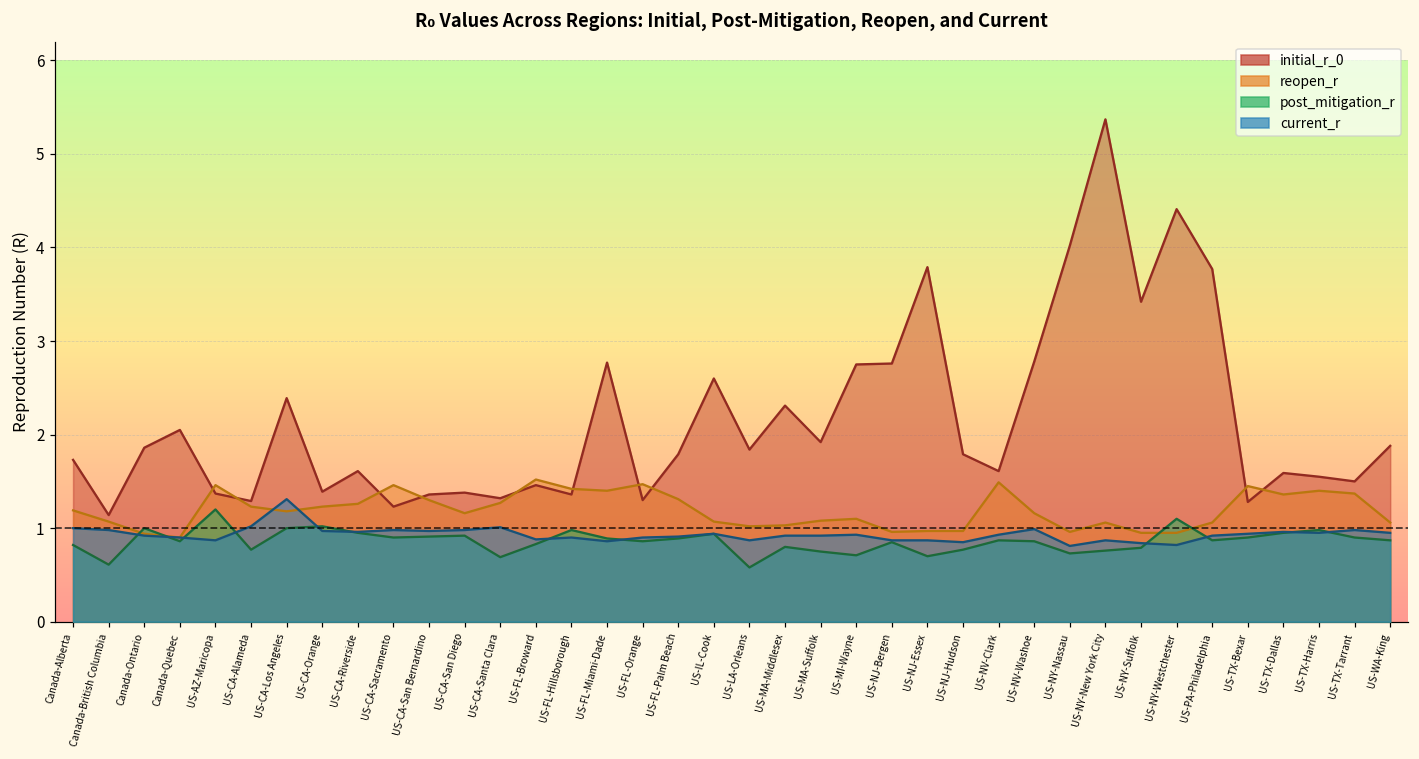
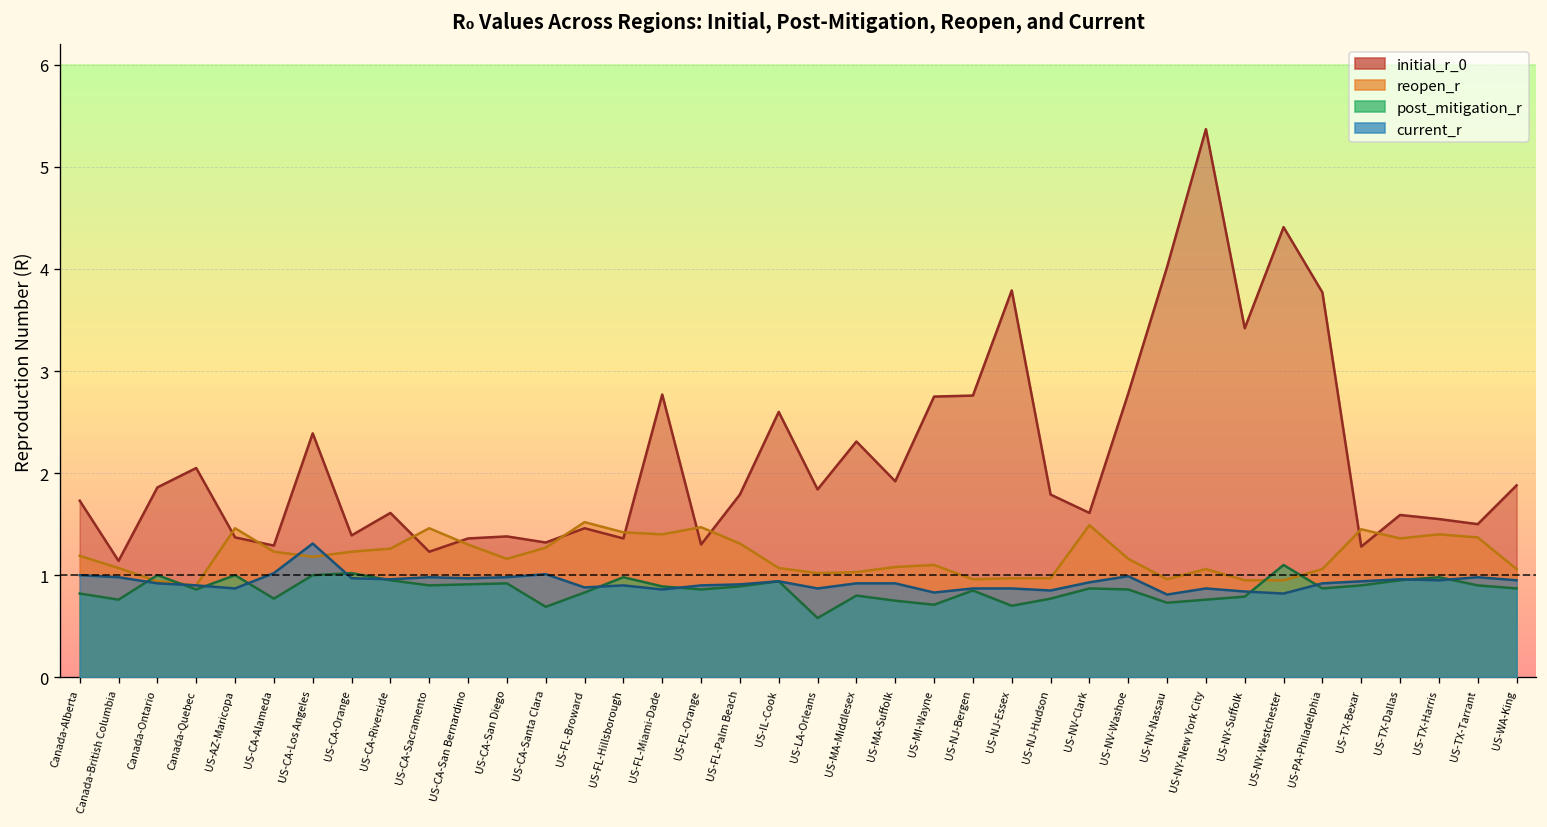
post_mitigation_r, Canada-British Columbia: 0.6 -> 0.8
post_mitigation_r, US-AZ-Maricopa: 1.2 -> 1.0
current_r, US-MI-Wayne: 0.9 -> 0.8
